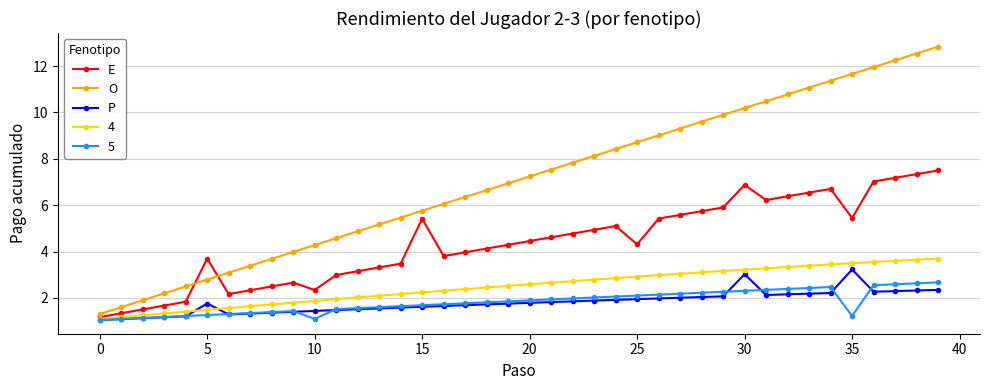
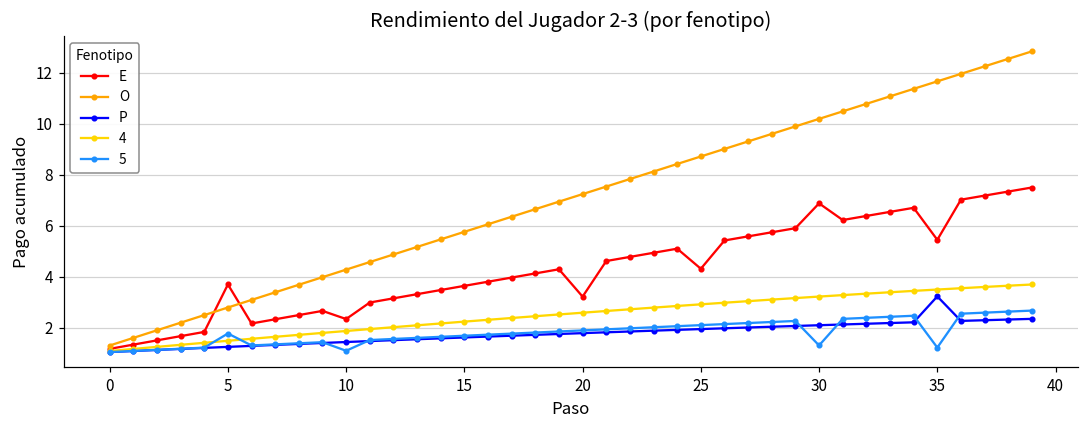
P, 5: 1.8 -> 1.2
5, 5: 1.3 -> 1.8
E, 15: 5.4 -> 3.6
E, 20: 4.5 -> 3.2
P, 30: 3.0 -> 2.1
5, 30: 2.3 -> 1.3
